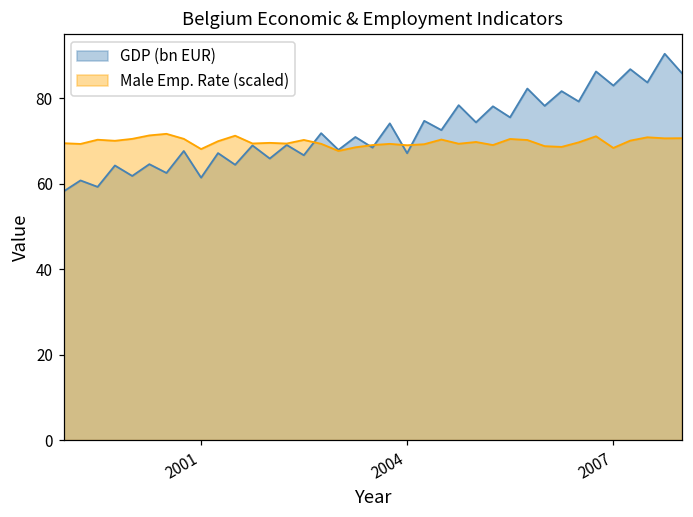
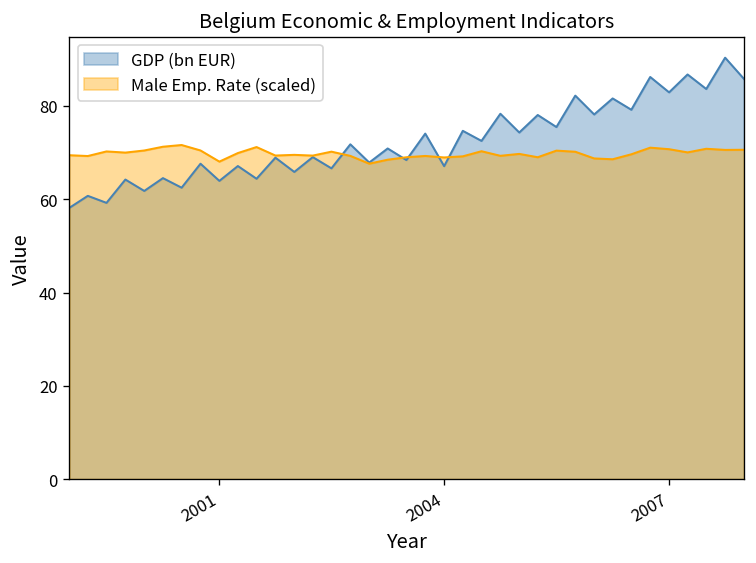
GDP (bn EUR), 2001: 61 -> 64
Male Emp. Rate (scaled), 2007: 68 -> 71
